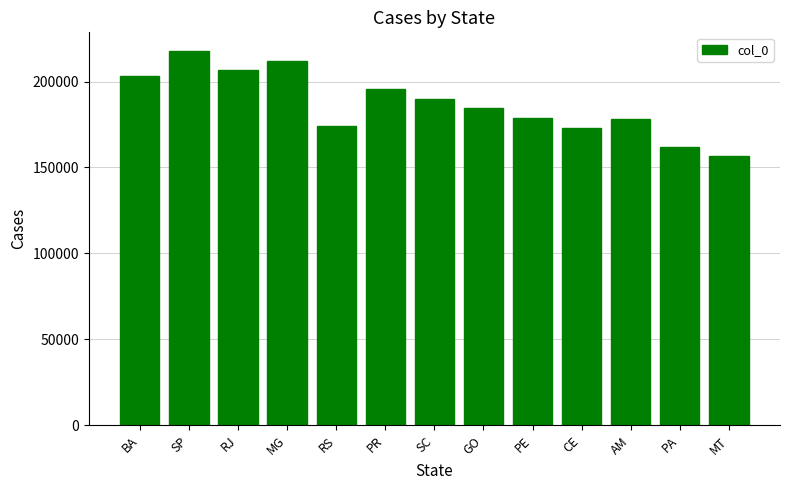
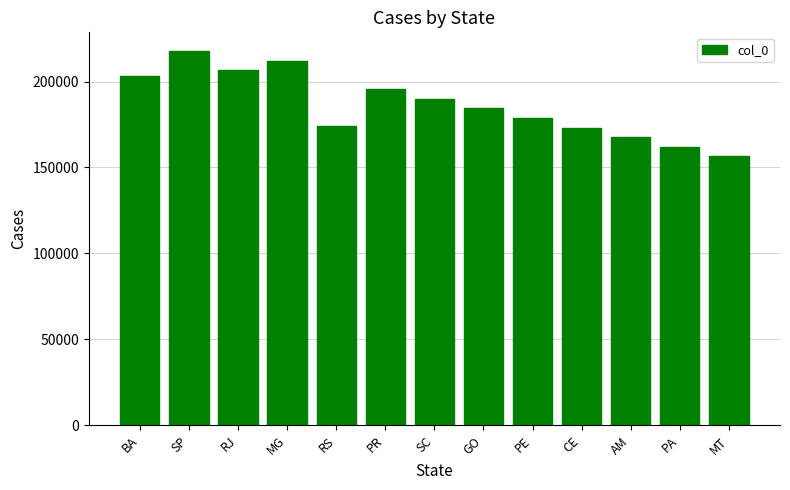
AM: 178000 -> 168000
